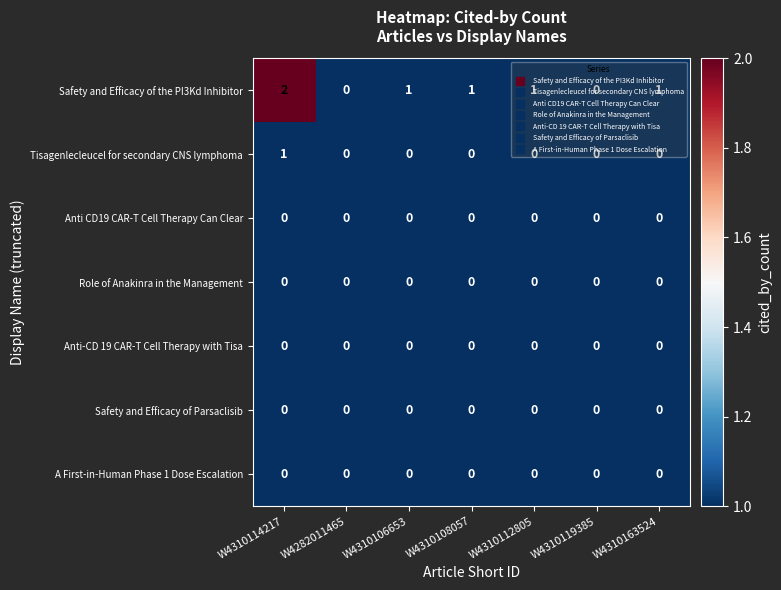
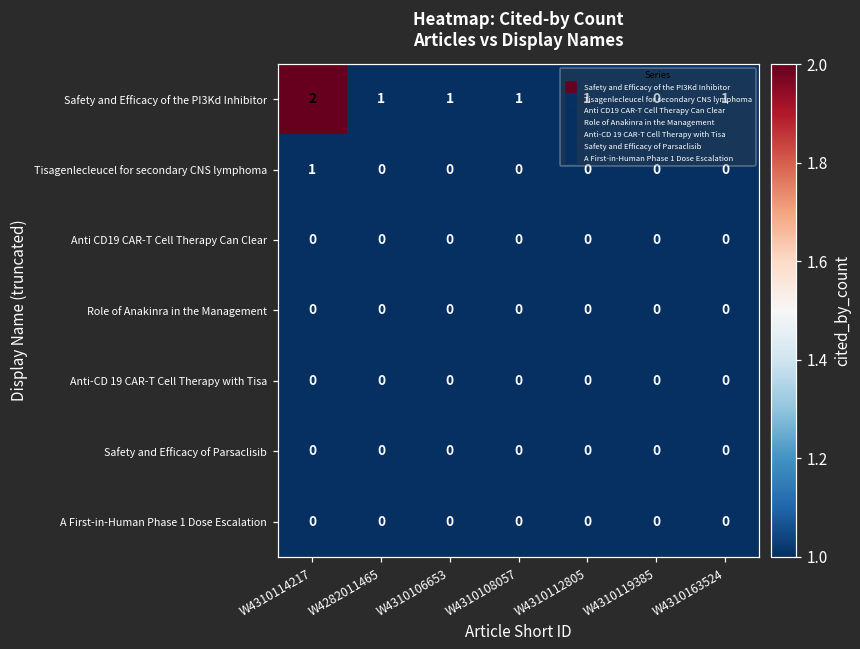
Safety and Efficacy of the PI3Kd Inhibitor, W4282011465: 0 -> 1
